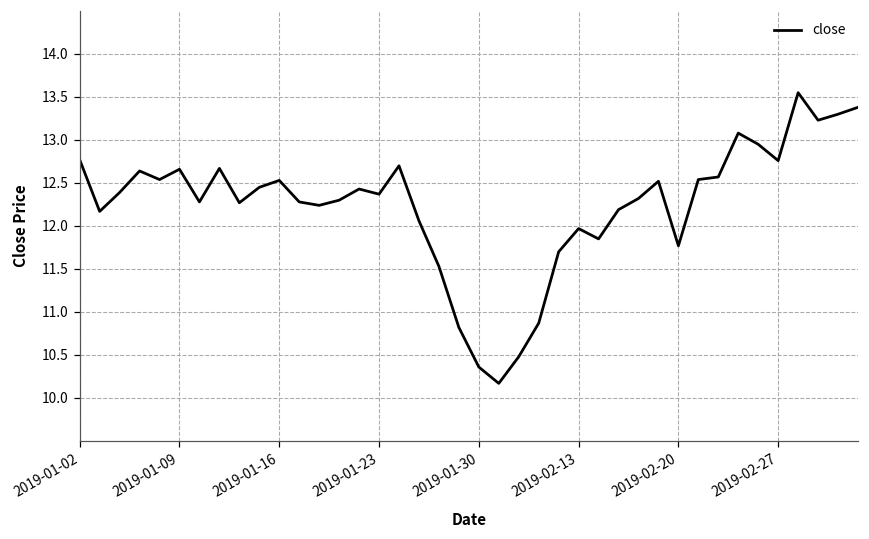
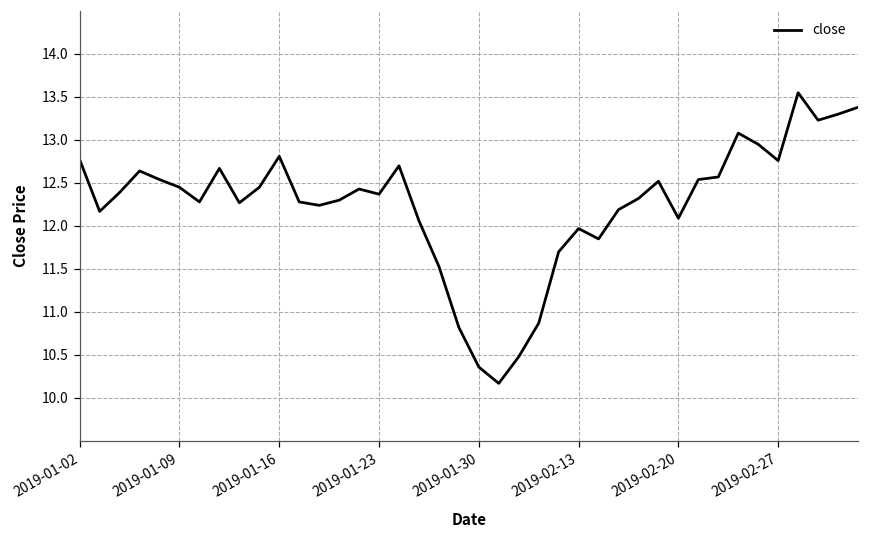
2019-01-09: 12.7 -> 12.5
2019-01-16: 12.5 -> 12.8
2019-02-20: 11.8 -> 12.1
